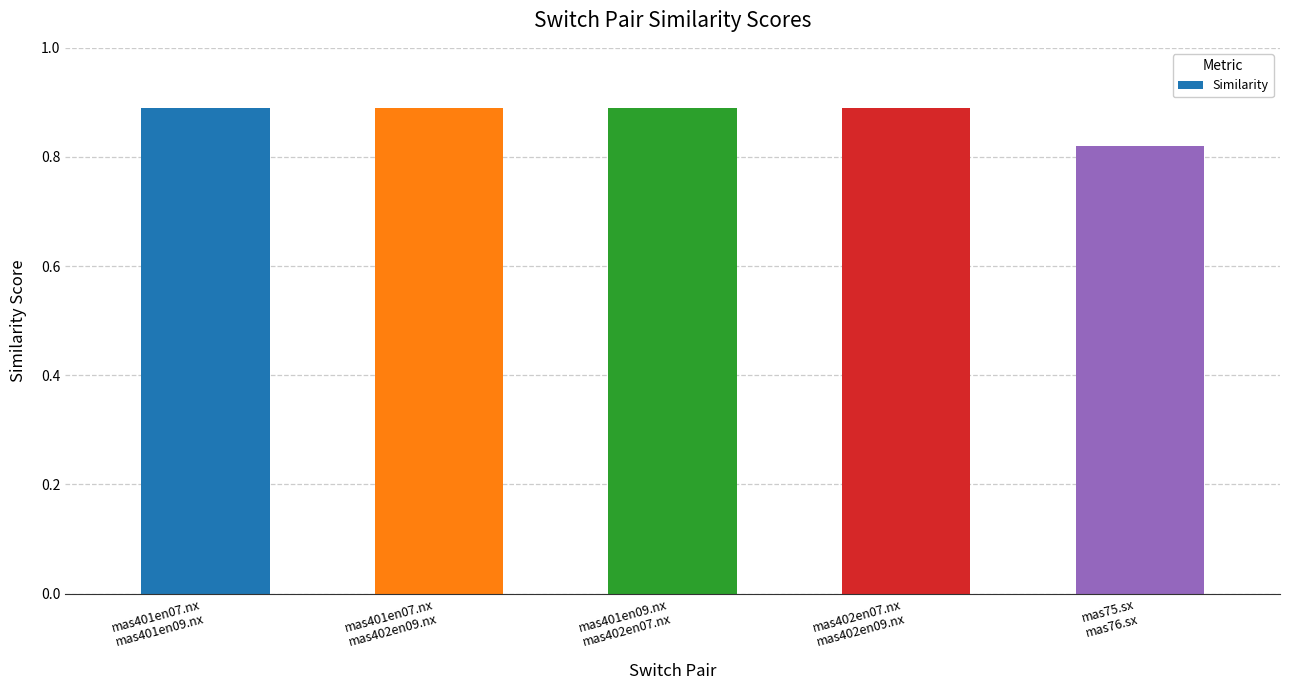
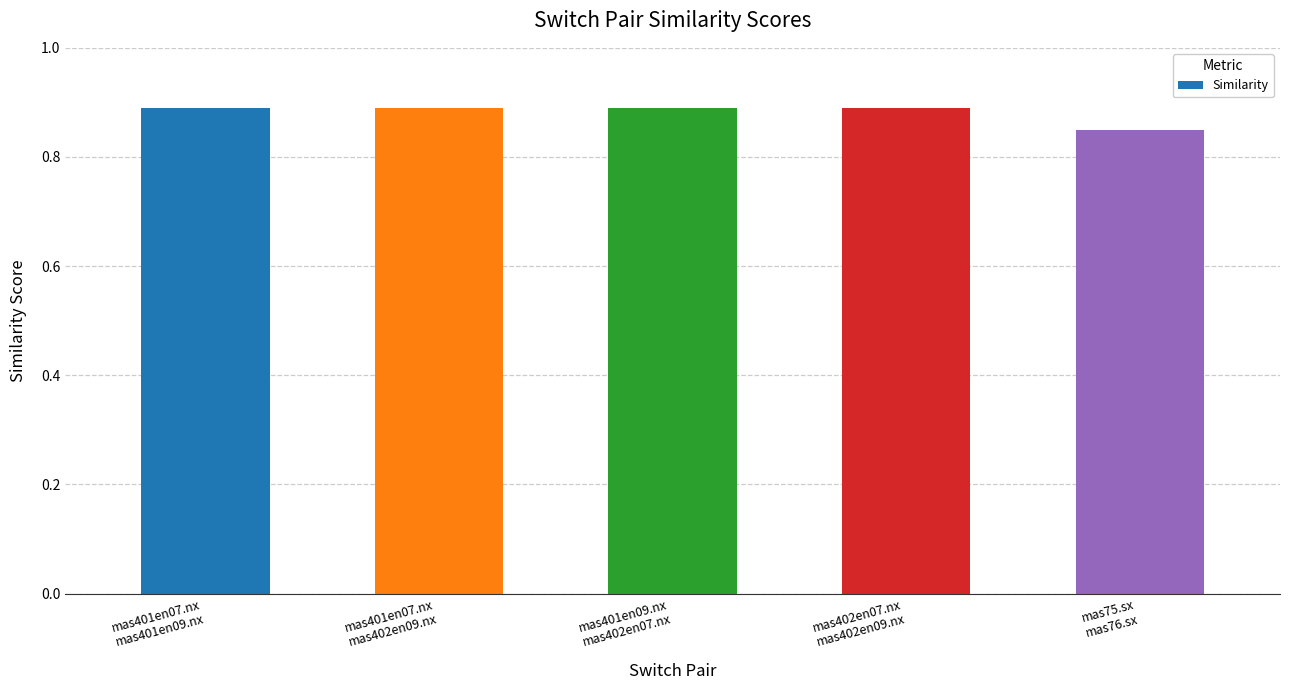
mas75.sx mas76.sx: 0.82 -> 0.85
